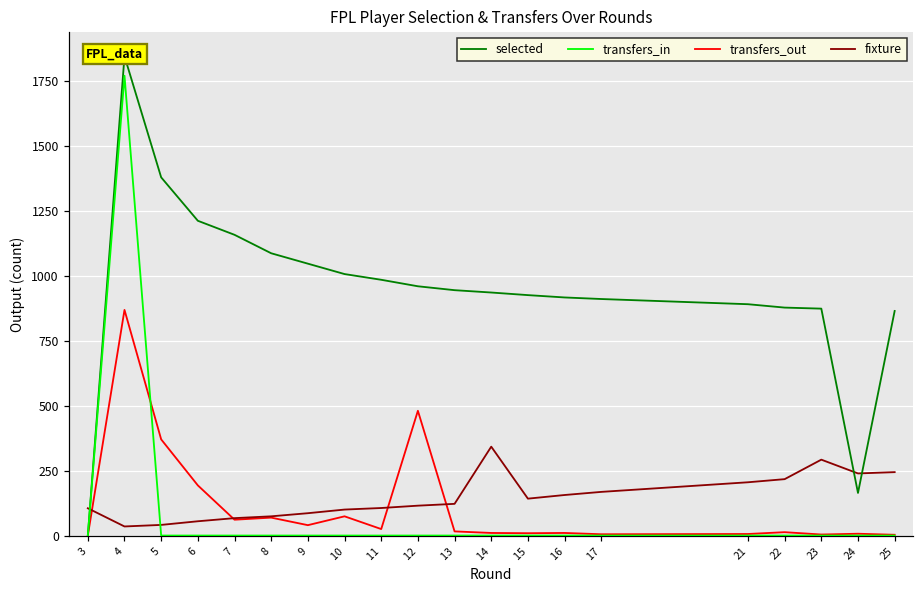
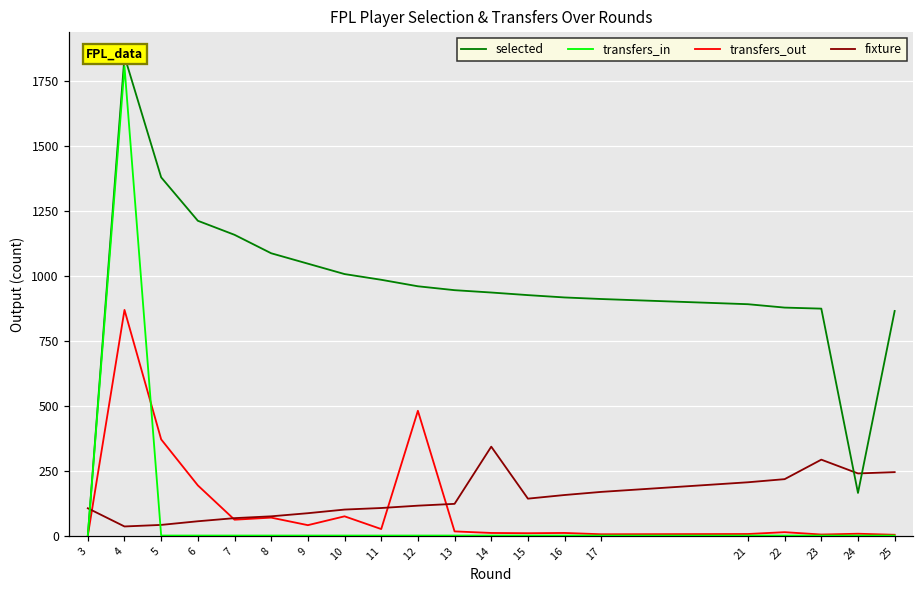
transfers_in, 4: 1770 -> 1800
